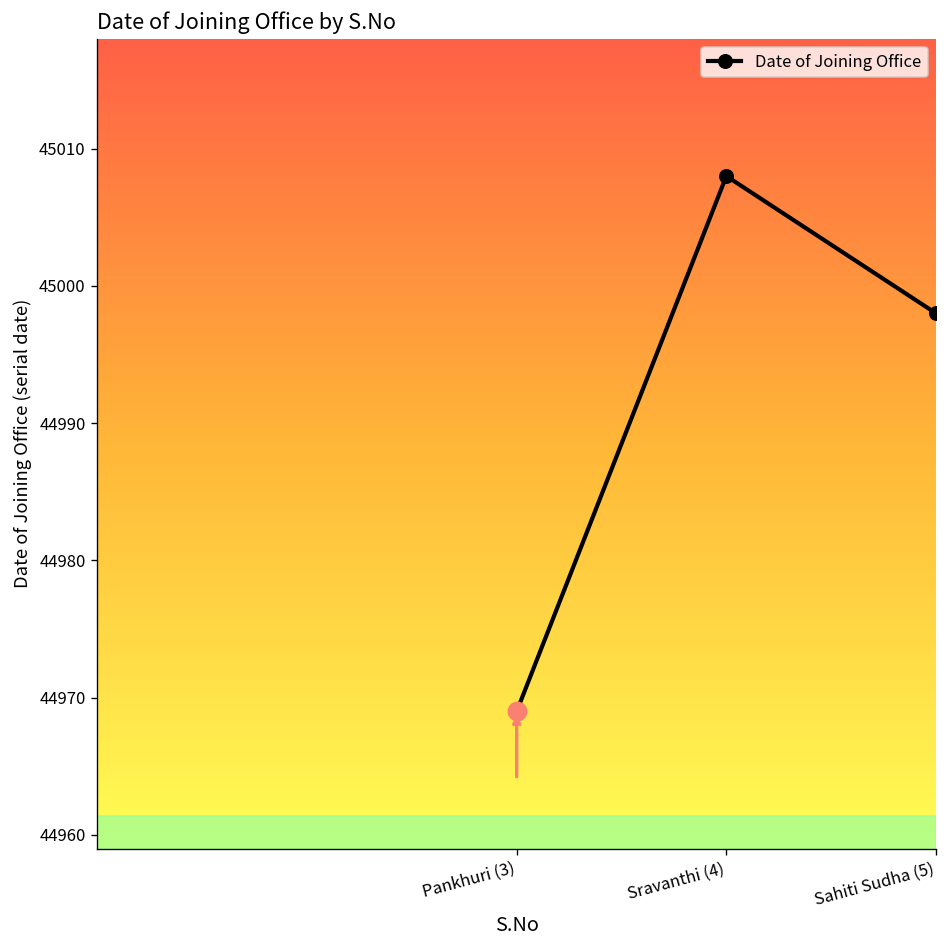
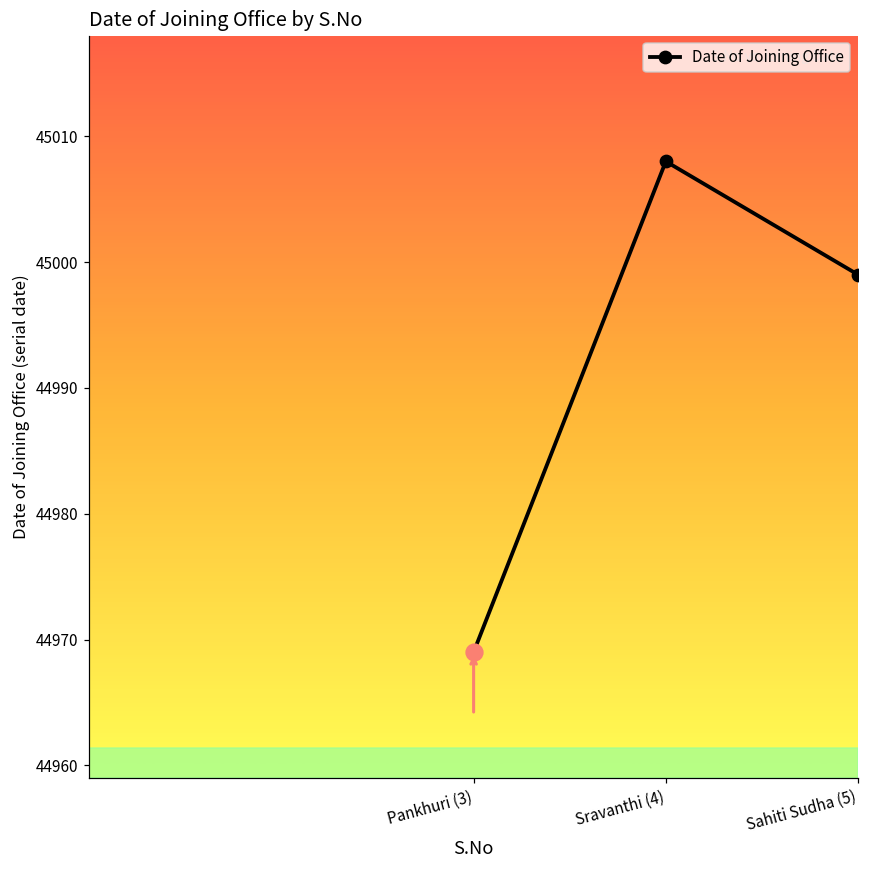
Date of Joining Office, Sahiti Sudha (5): 44998 -> 44999
